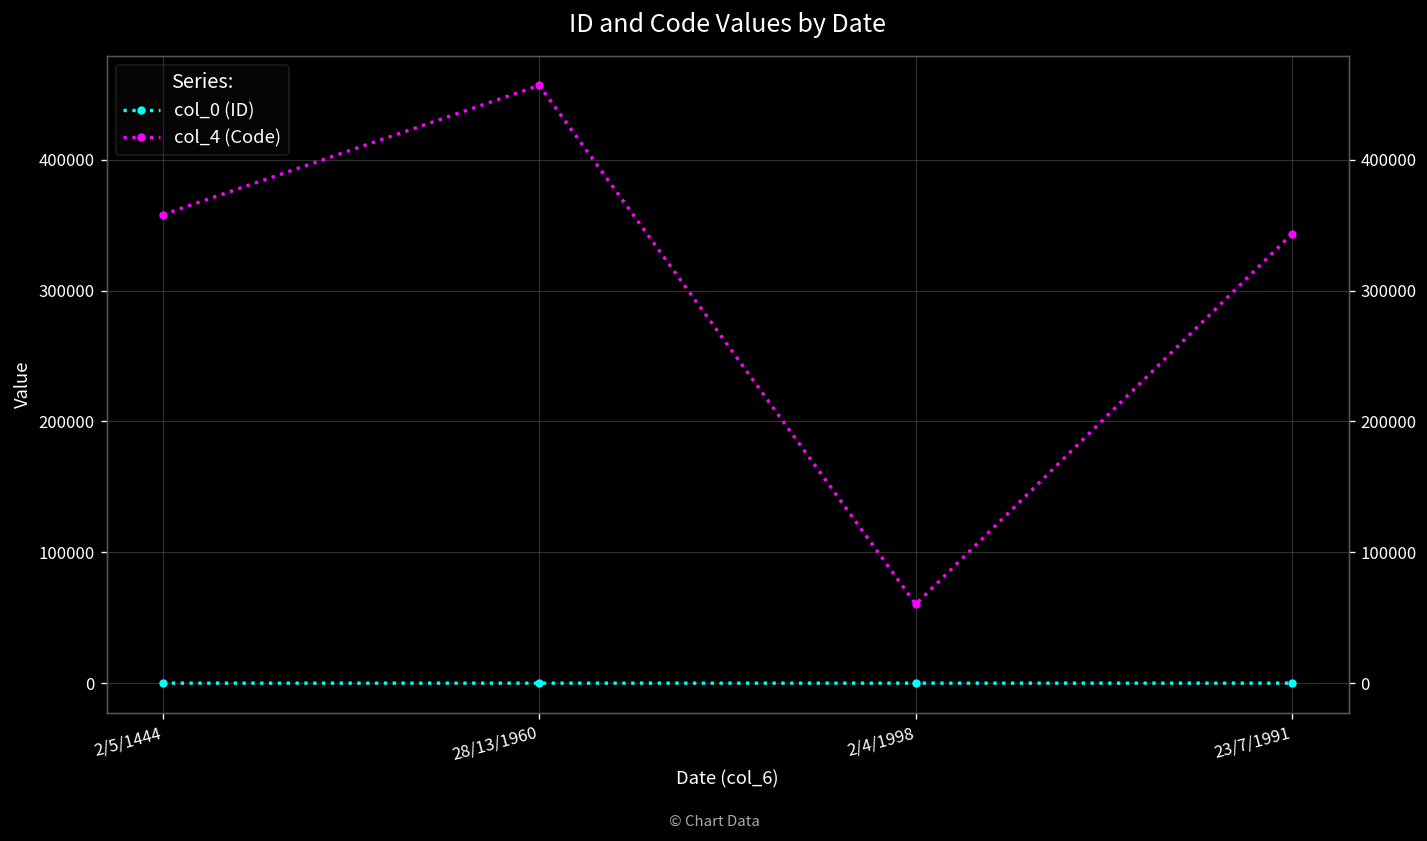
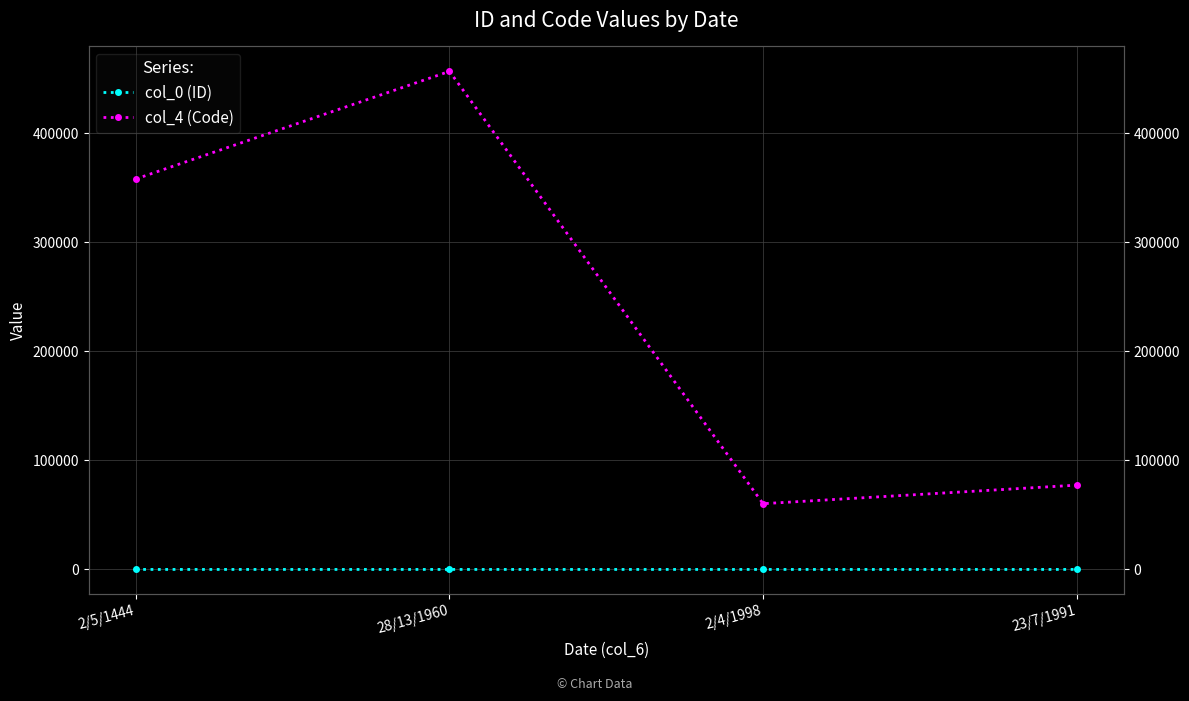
col_4 (Code), 23/7/1991: 343000 -> 77000
